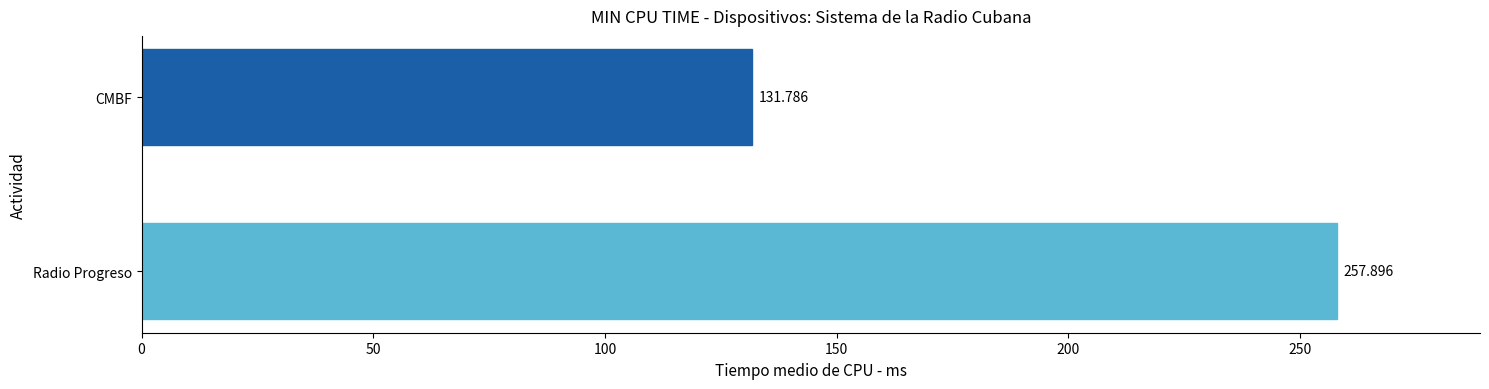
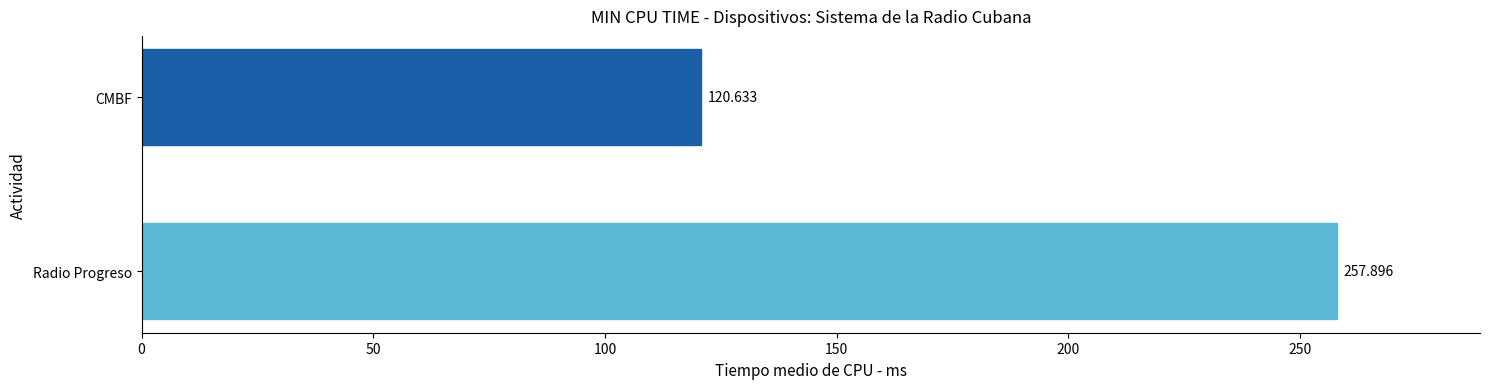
CMBF: 131.786 -> 120.633
